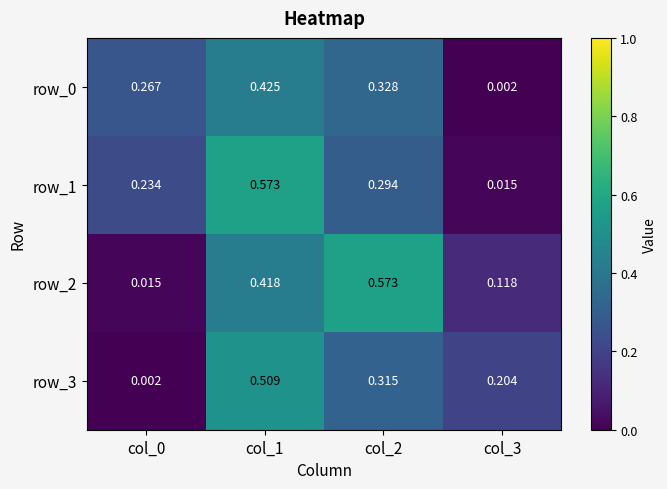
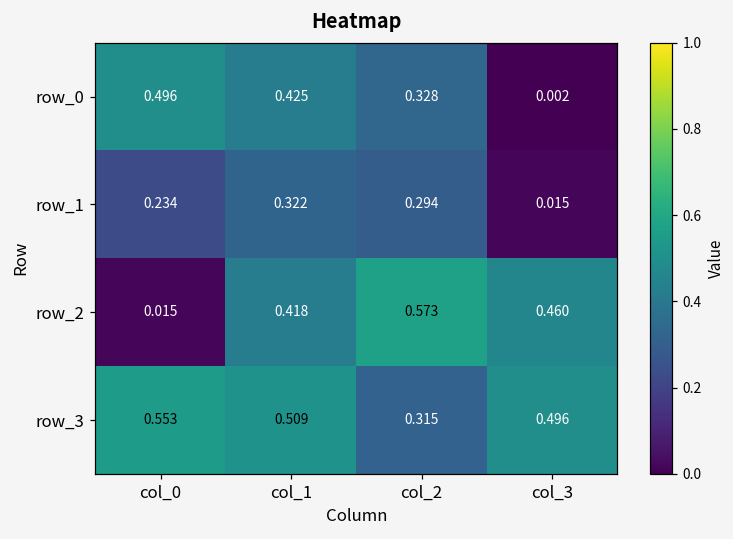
row_0, col_0: 0.267 -> 0.496
row_1, col_1: 0.573 -> 0.322
row_2, col_3: 0.118 -> 0.460
row_3, col_0: 0.002 -> 0.553
row_3, col_3: 0.204 -> 0.496
